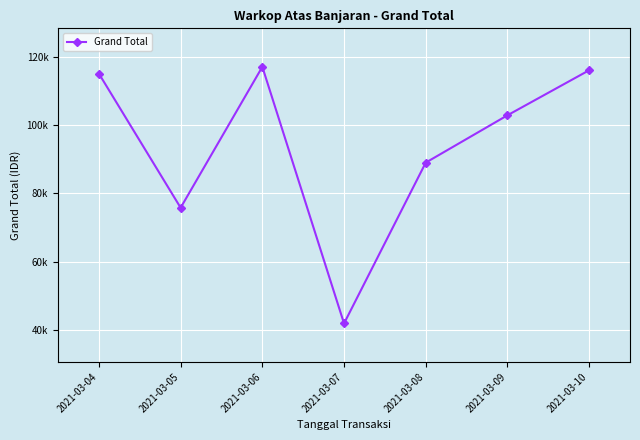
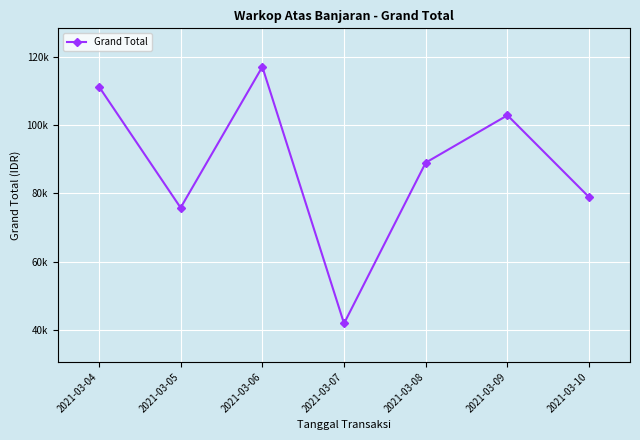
2021-03-04: 115000 -> 111000
2021-03-10: 116000 -> 79000
